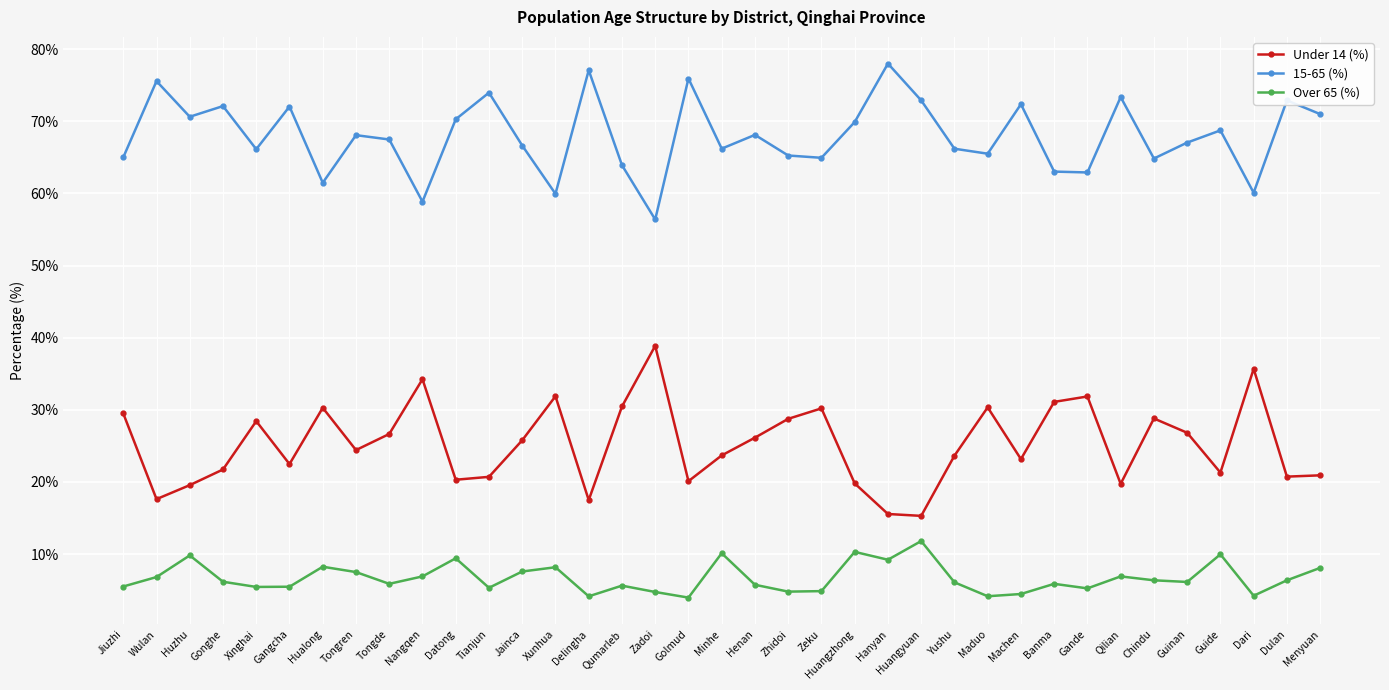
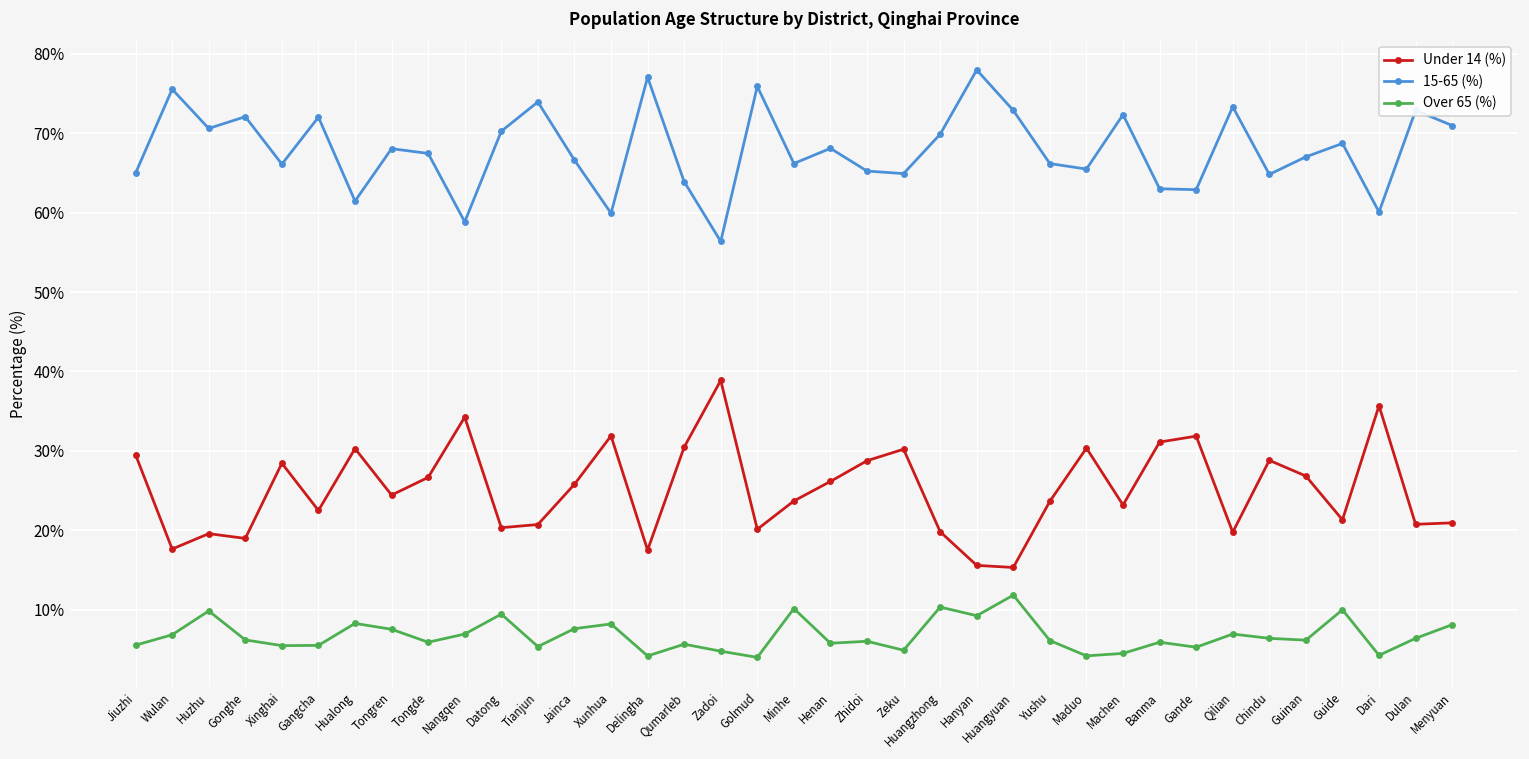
Under 14 (%), Gonghe: 22% -> 19%
Over 65 (%), Zhidoi: 5% -> 6%
